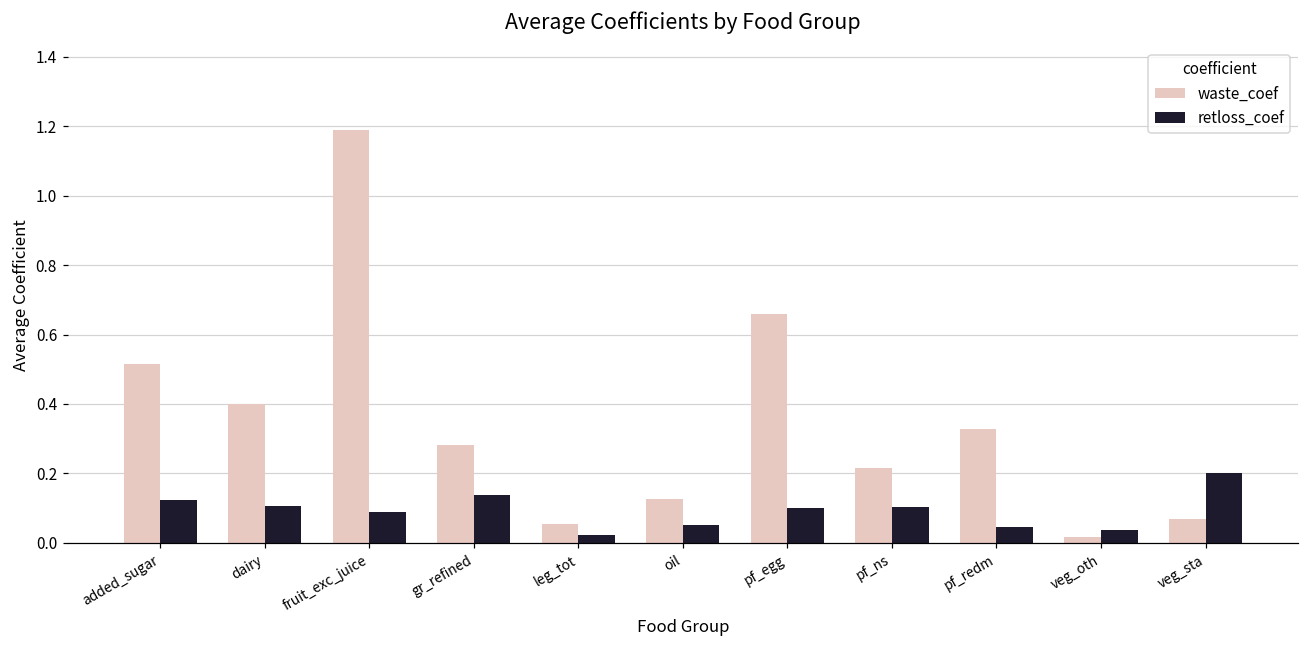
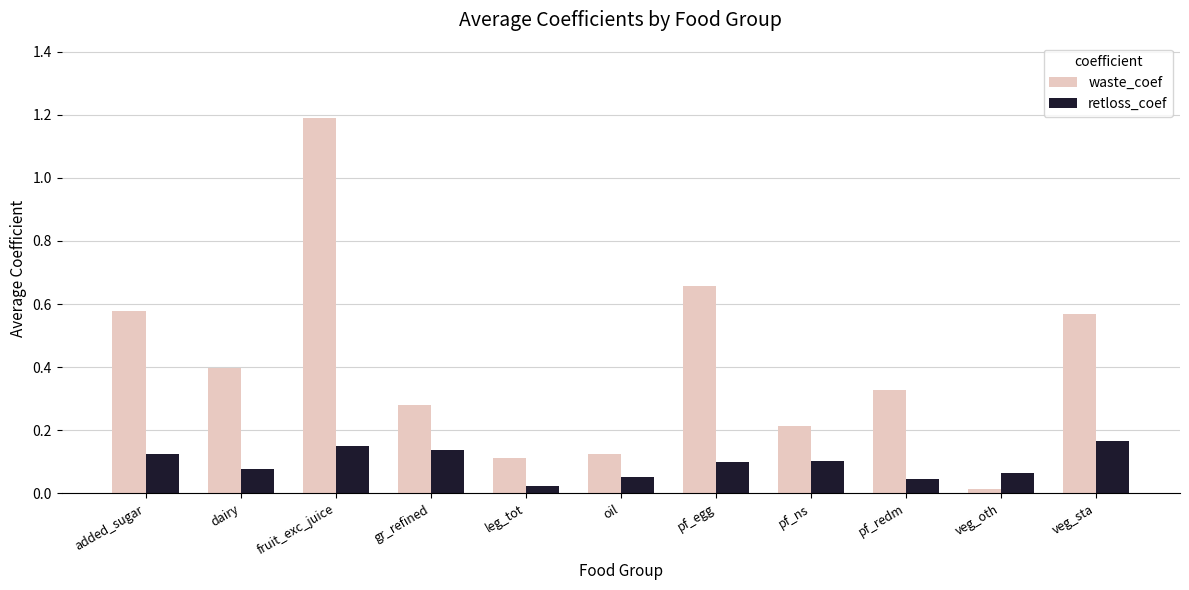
waste_coef, added_sugar: 0.52 -> 0.58
retloss_coef, dairy: 0.11 -> 0.08
retloss_coef, fruit_exc_juice: 0.09 -> 0.15
waste_coef, leg_tot: 0.05 -> 0.11
retloss_coef, veg_oth: 0.04 -> 0.06
waste_coef, veg_sta: 0.07 -> 0.57
retloss_coef, veg_sta: 0.20 -> 0.17
